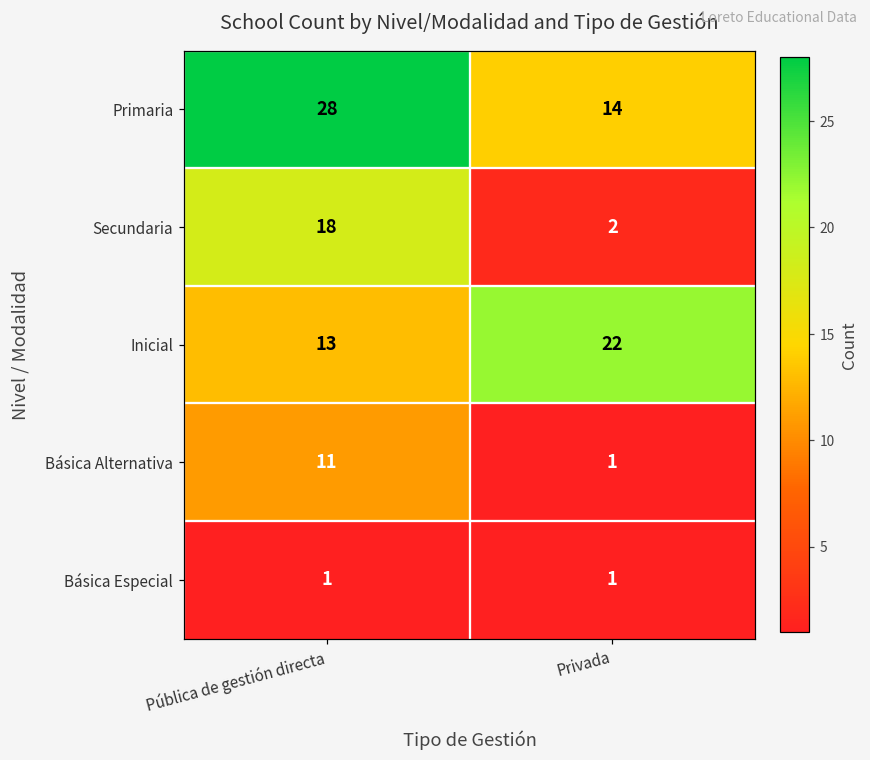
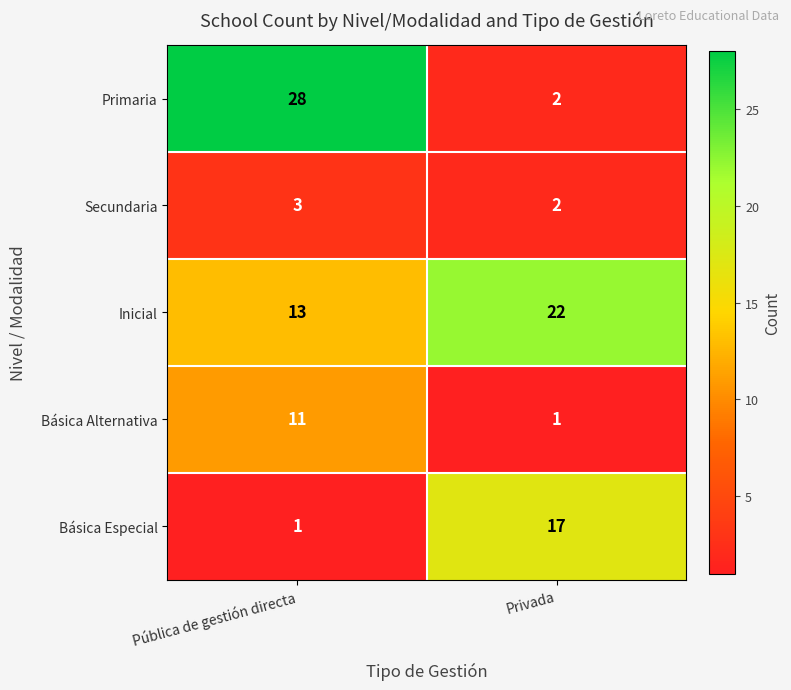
Primaria, Privada: 14 -> 2
Secundaria, Pública de gestión directa: 18 -> 3
Básica Especial, Privada: 1 -> 17
